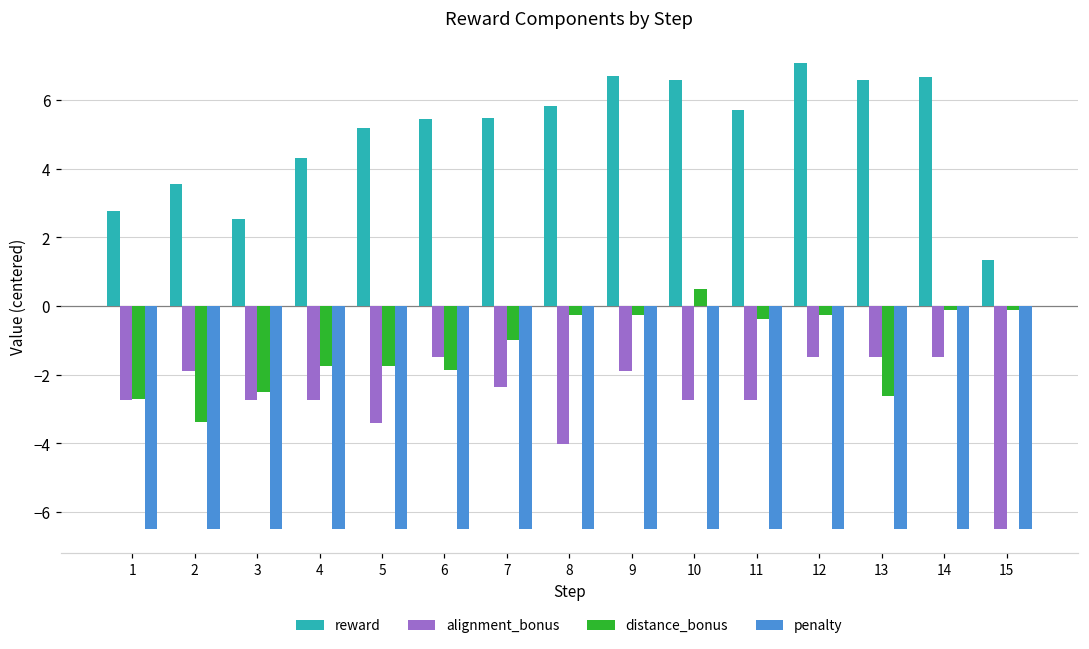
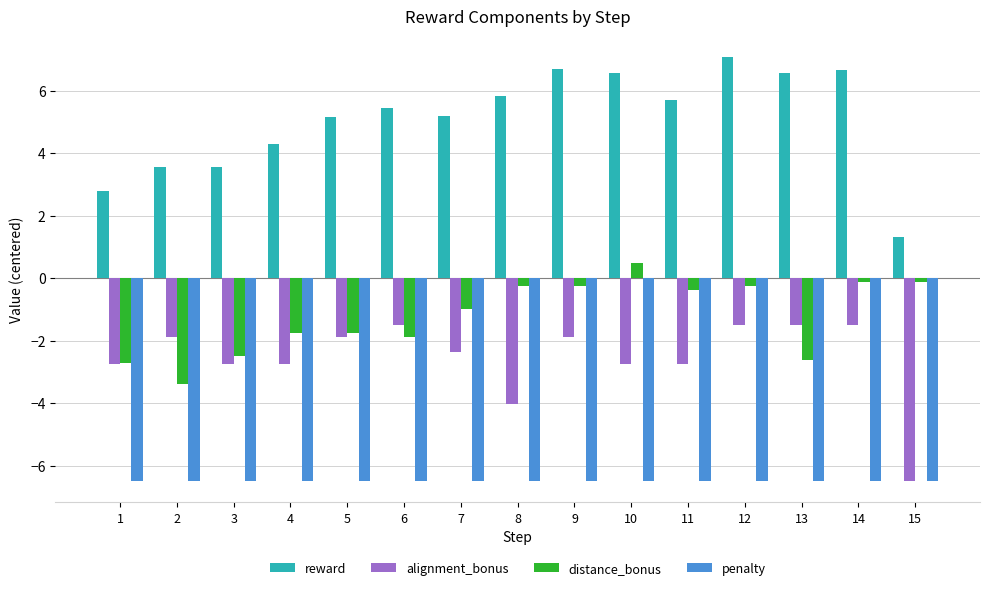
reward, 3: 2.5 -> 3.6
alignment_bonus, 5: -3.4 -> -1.9
reward, 7: 5.5 -> 5.2
